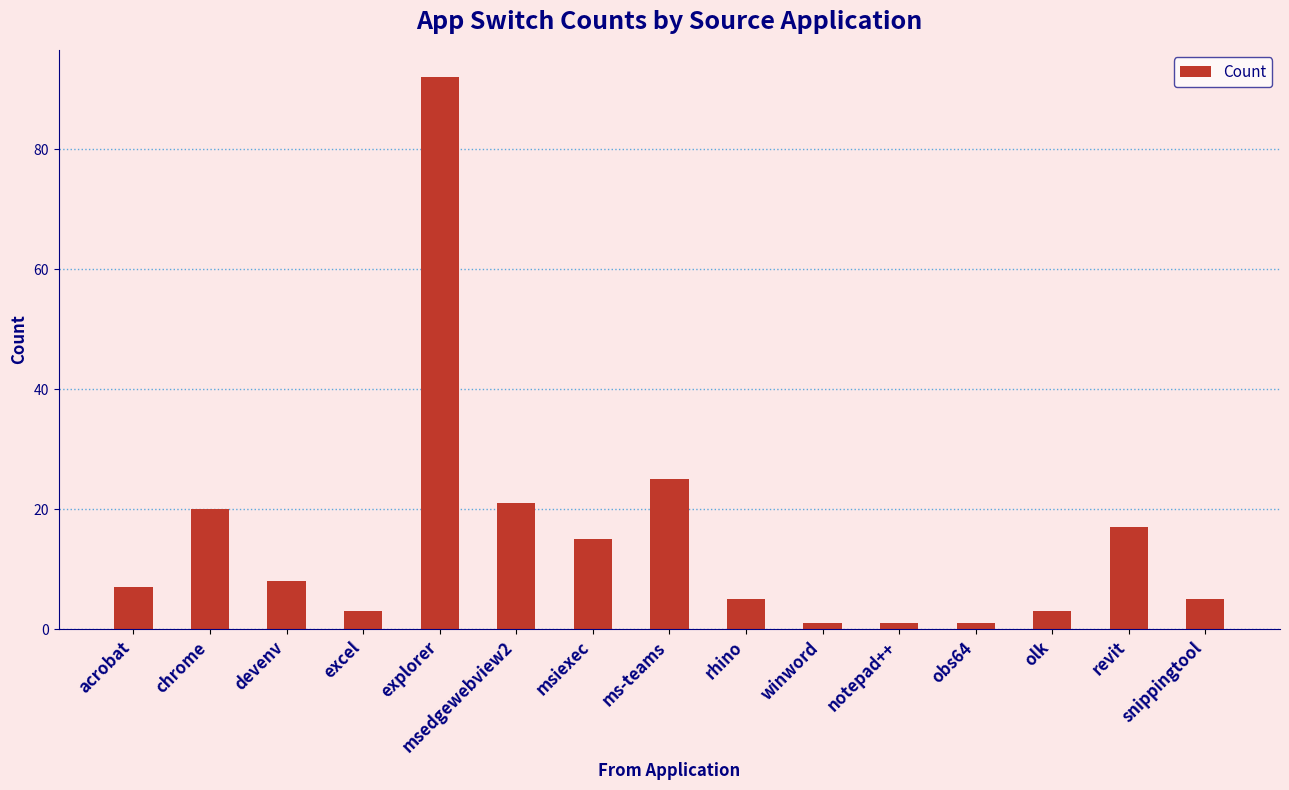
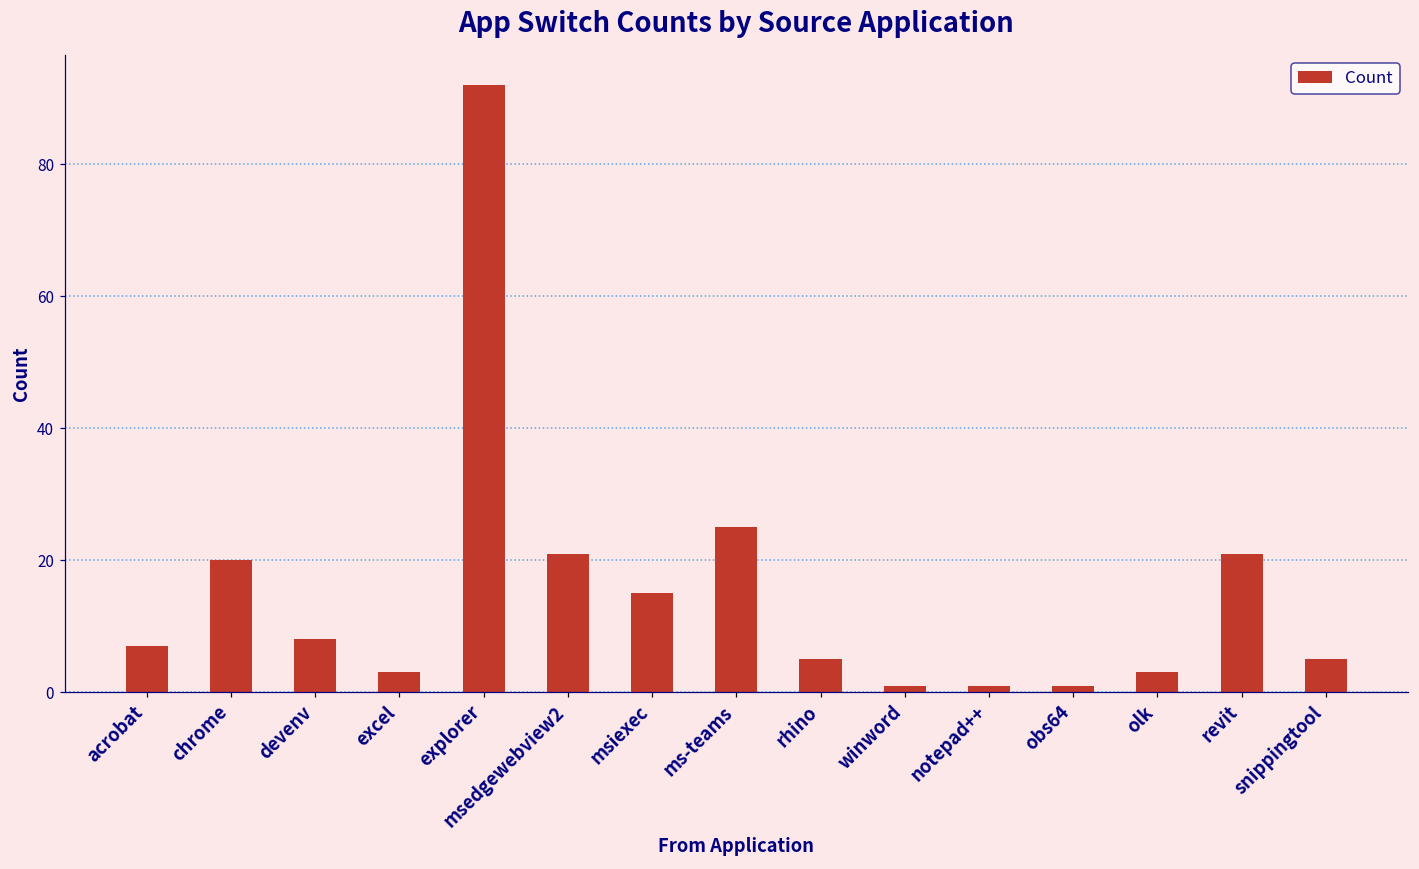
revit: 17 -> 21
